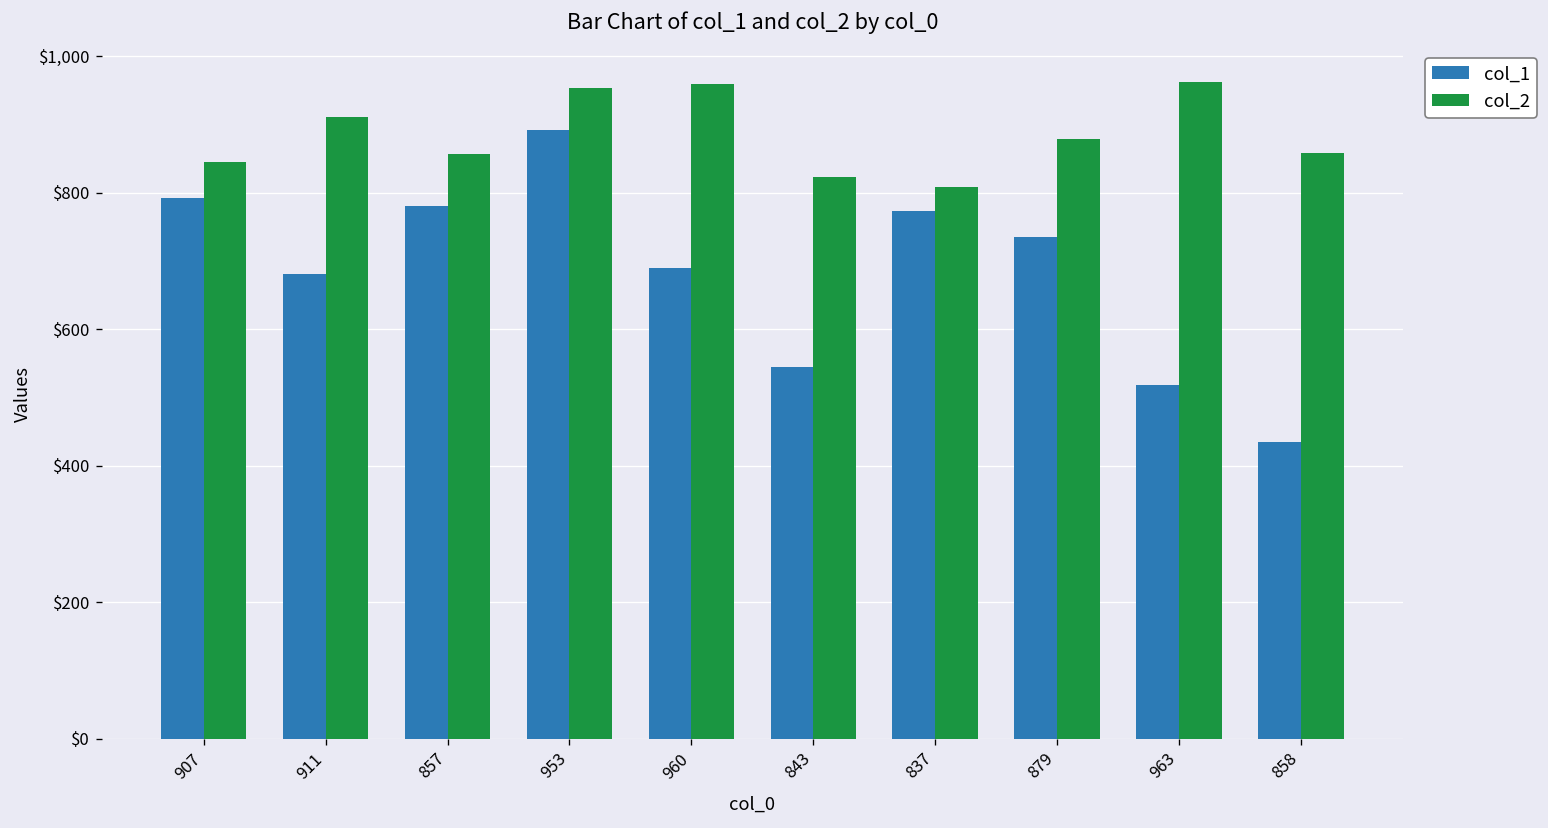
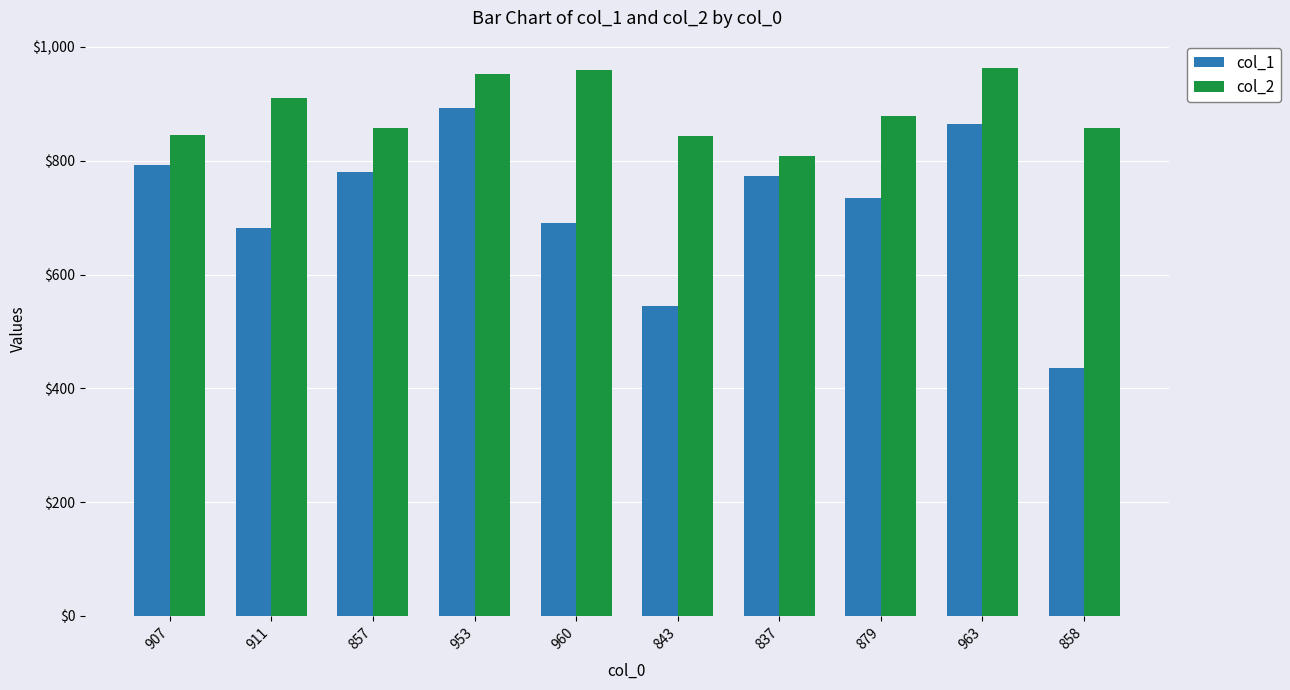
col_2, 843: $820 -> $840
col_1, 963: $520 -> $870
